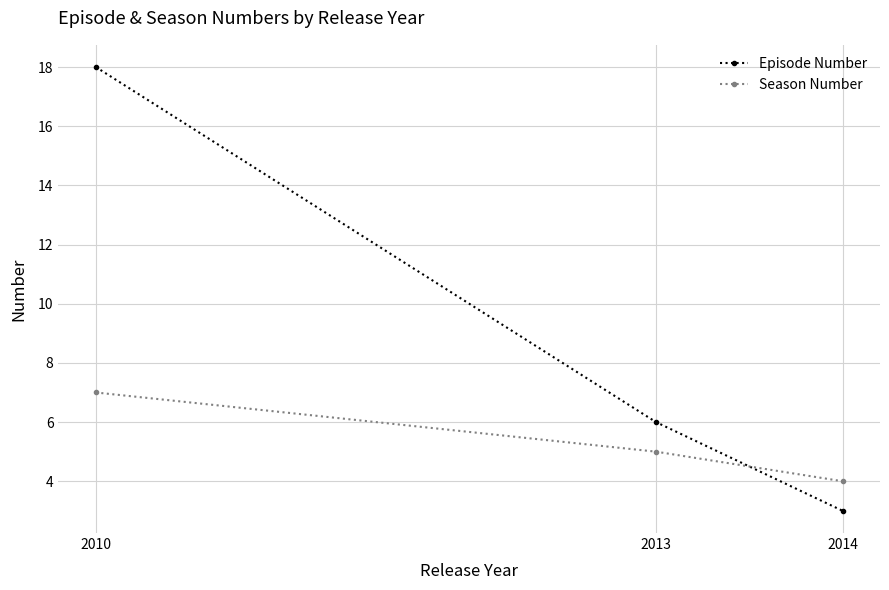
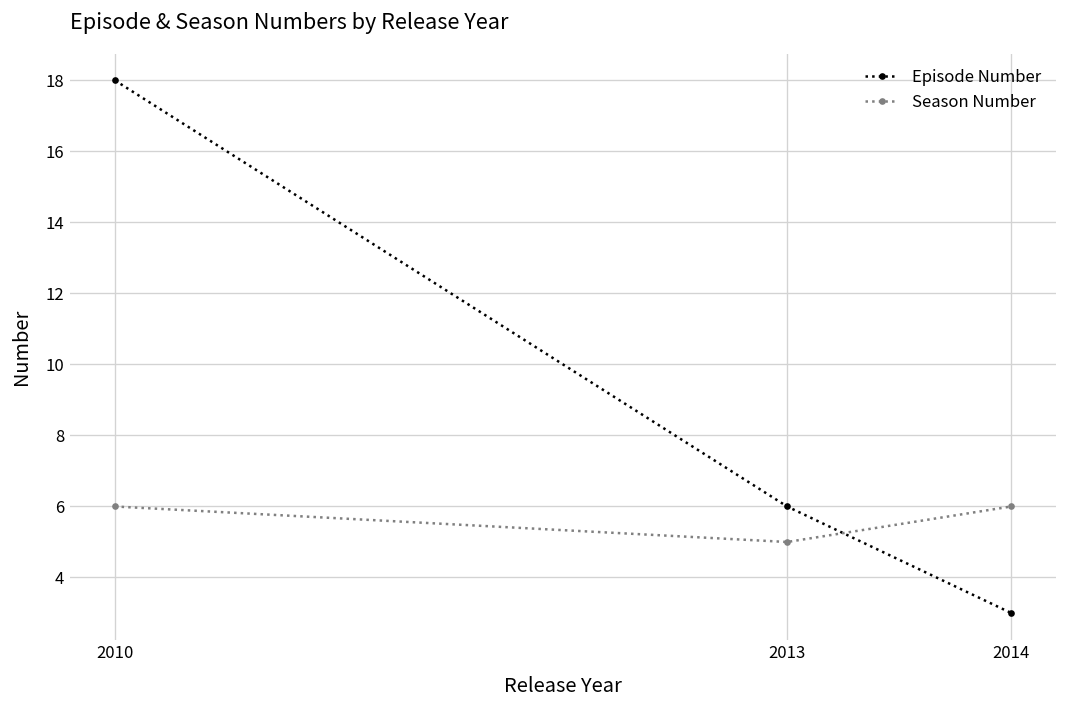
Season Number, 2010: 7 -> 6
Season Number, 2014: 4 -> 6
